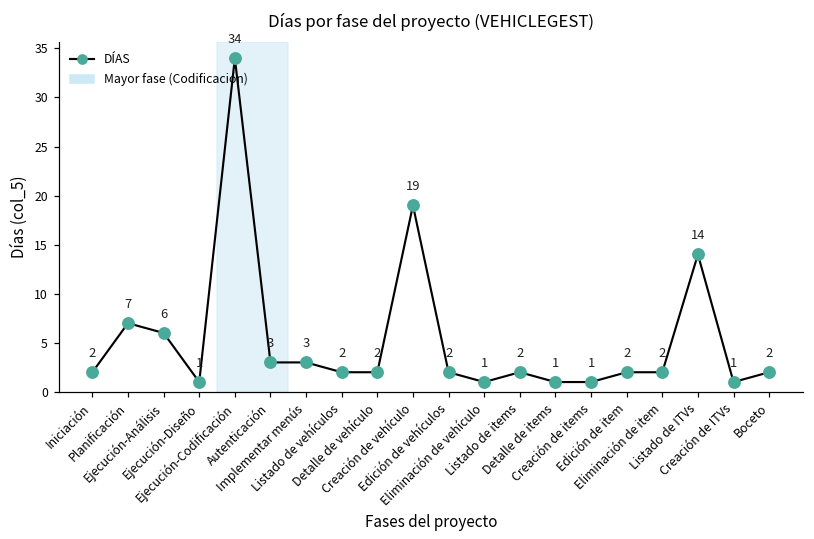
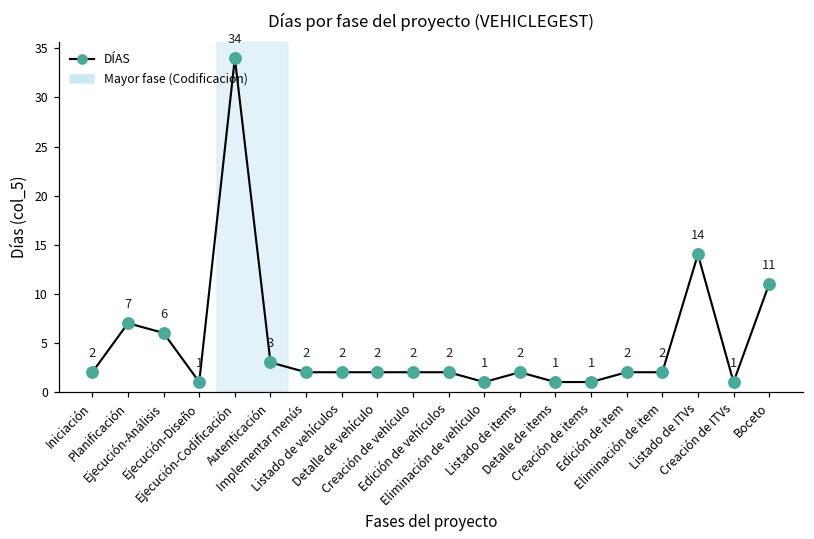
Implementar menús: 3 -> 2
Creación de vehículo: 19 -> 2
Boceto: 2 -> 11
